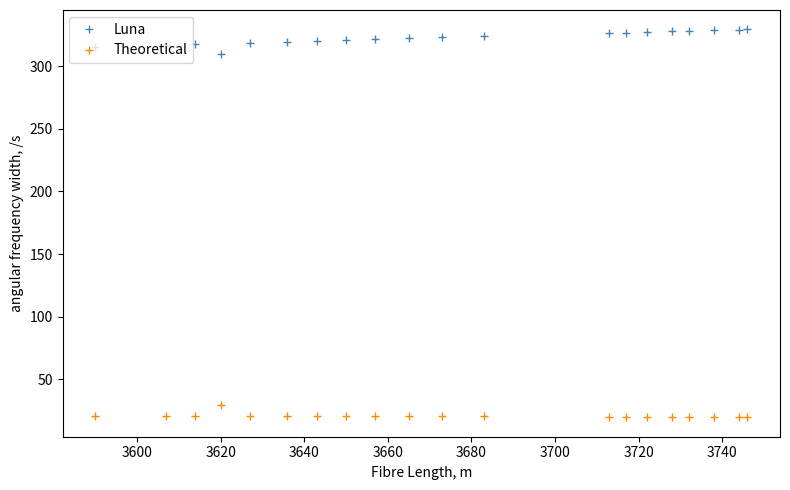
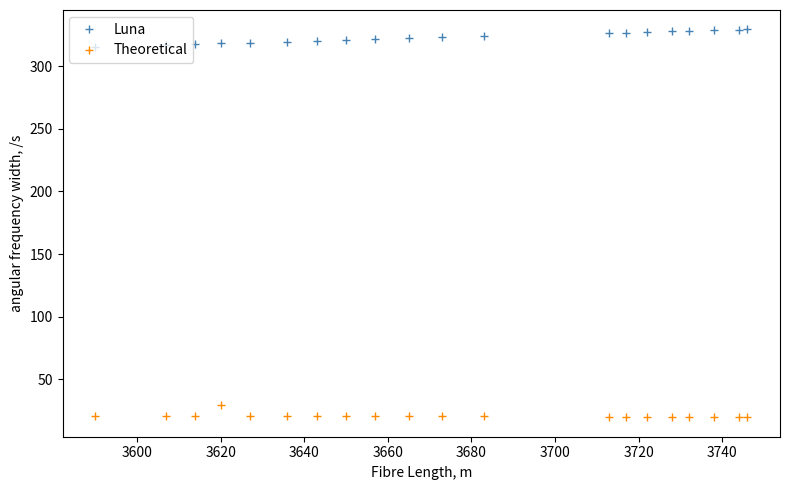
Luna, 3620: 310 -> 318
